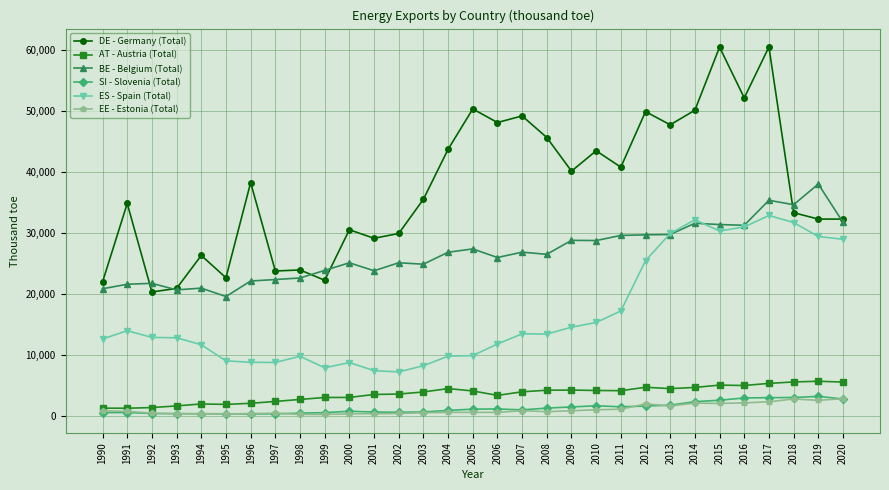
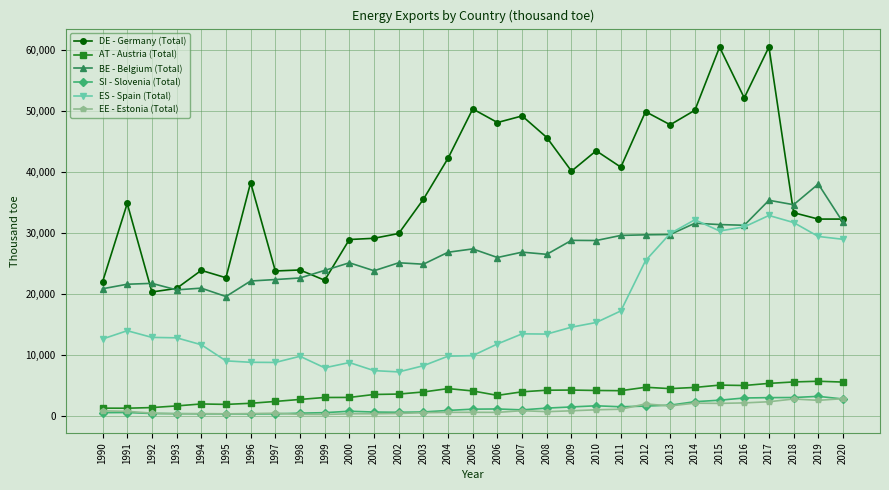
DE - Germany (Total), 1994: 26,000 -> 24,000
DE - Germany (Total), 2000: 31,000 -> 29,000
DE - Germany (Total), 2004: 44,000 -> 42,000
